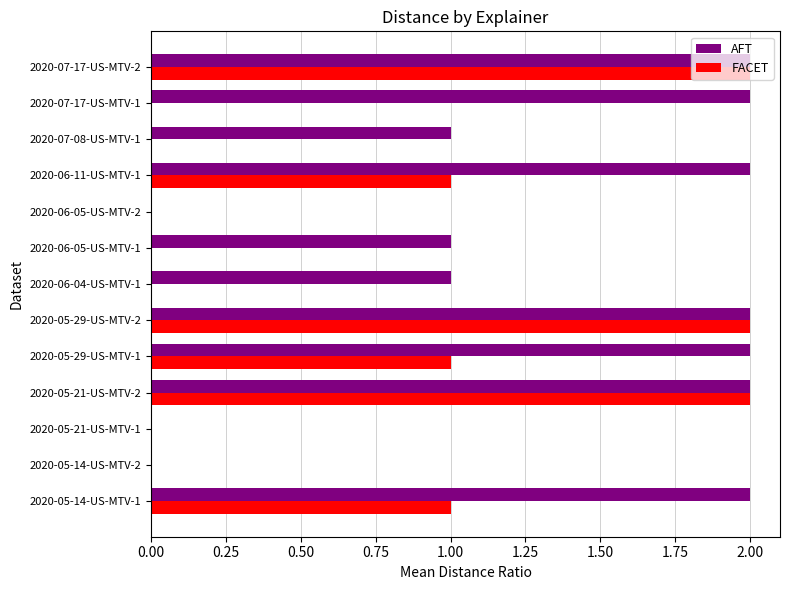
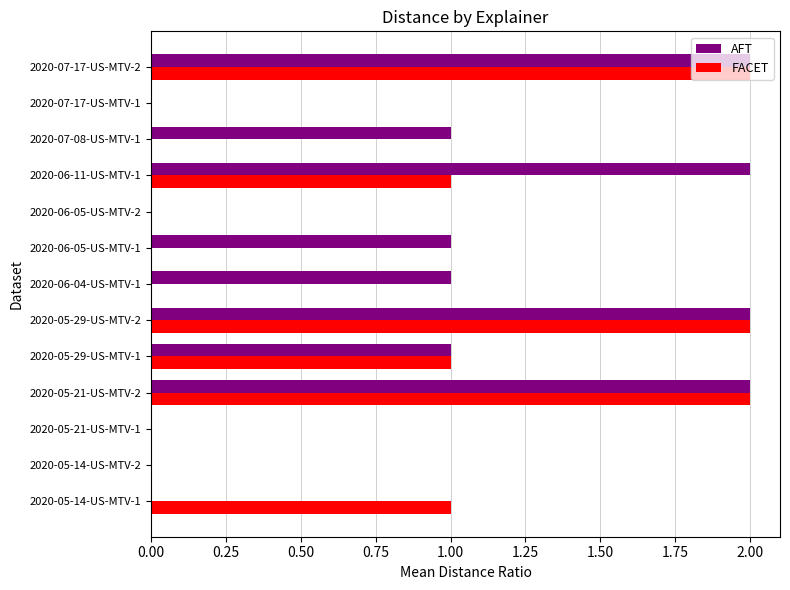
AFT, 2020-07-17-US-MTV-1: 2 -> 0
AFT, 2020-05-29-US-MTV-1: 2 -> 1
AFT, 2020-05-14-US-MTV-1: 2 -> 0
